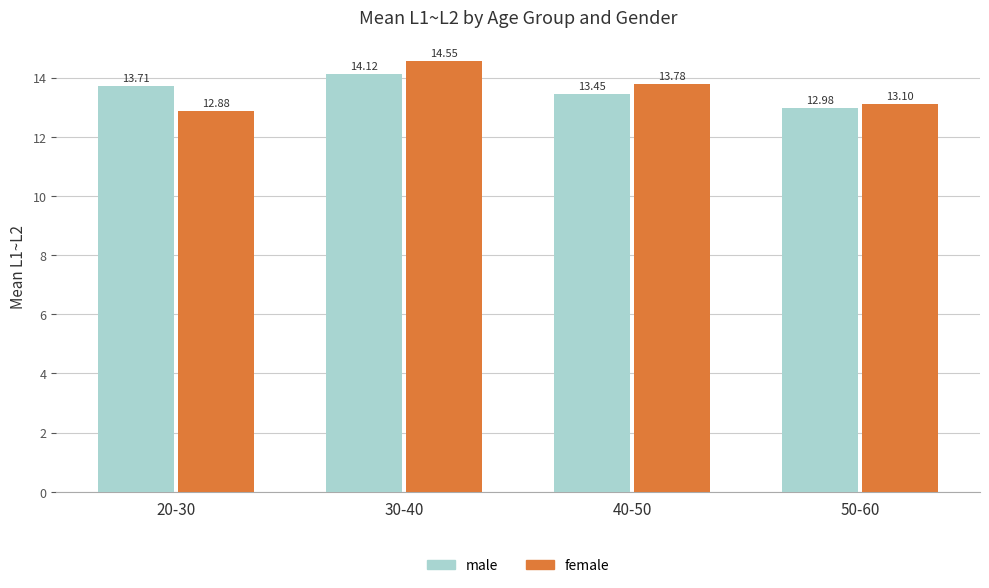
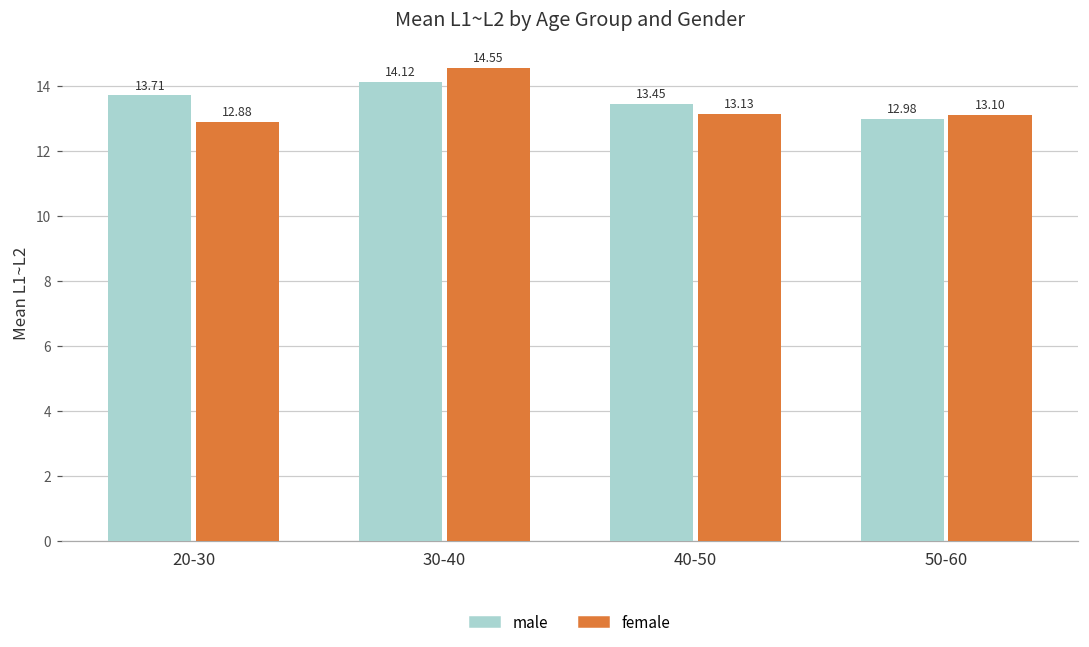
female, 40-50: 13.78 -> 13.13
